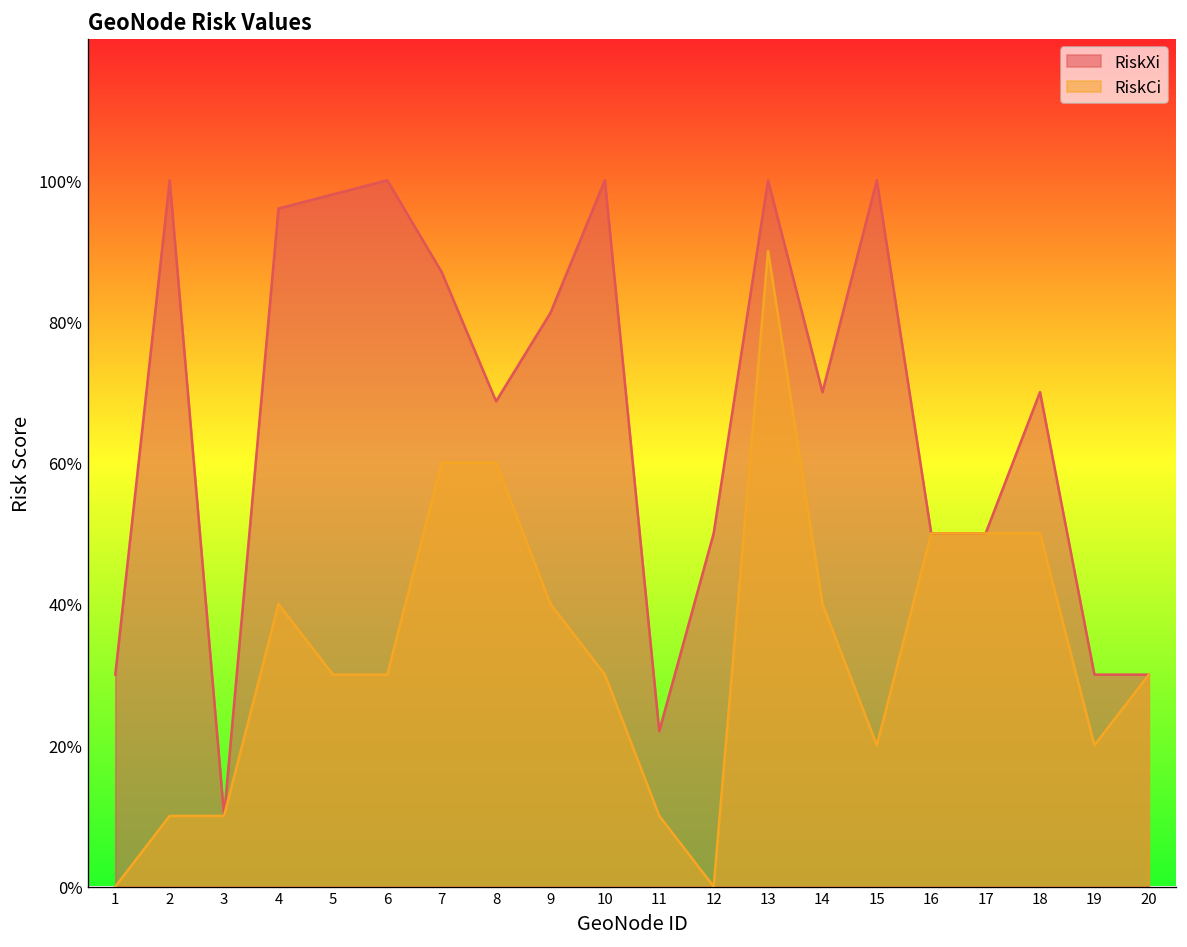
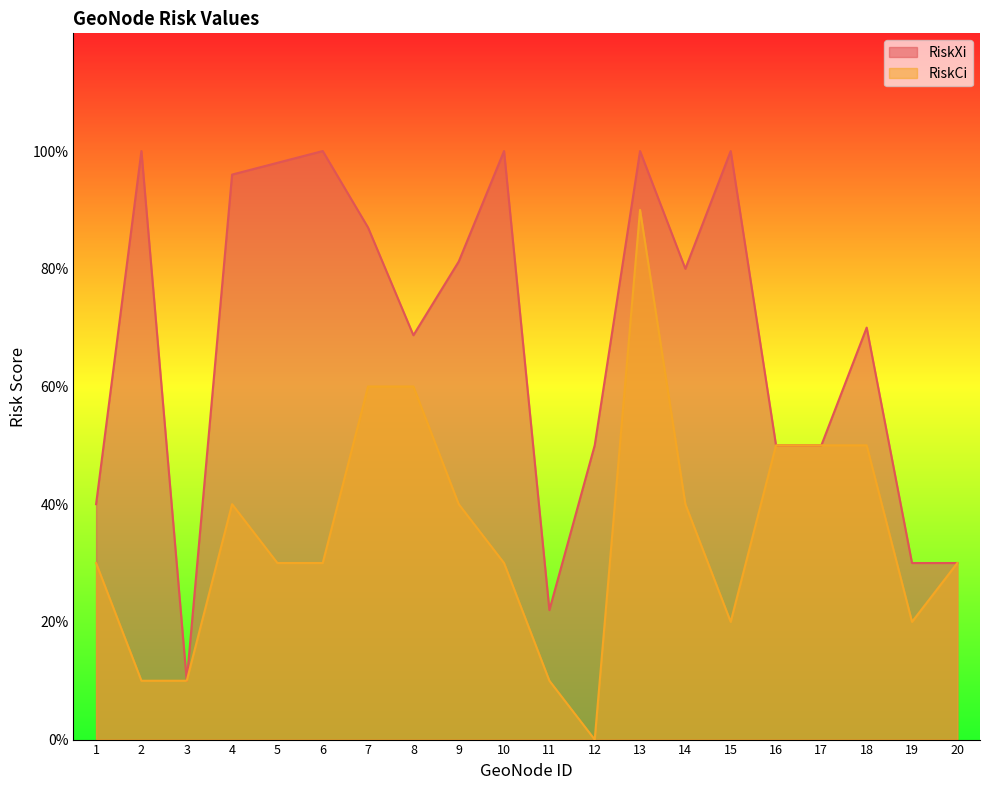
RiskXi, 1: 30% -> 40%
RiskCi, 1: 0% -> 30%
RiskXi, 14: 70% -> 80%
